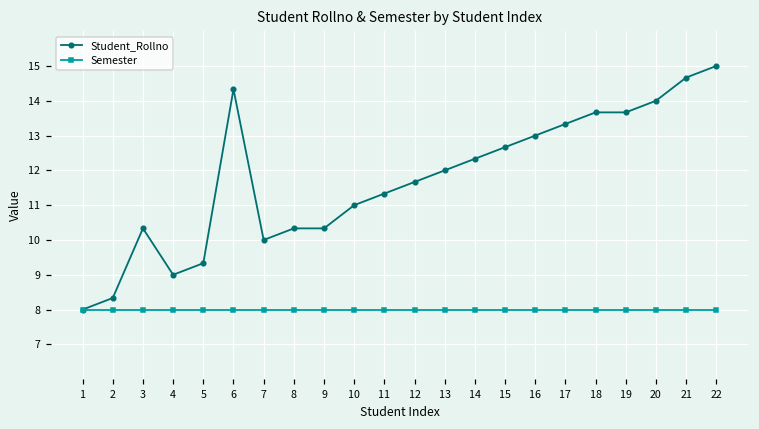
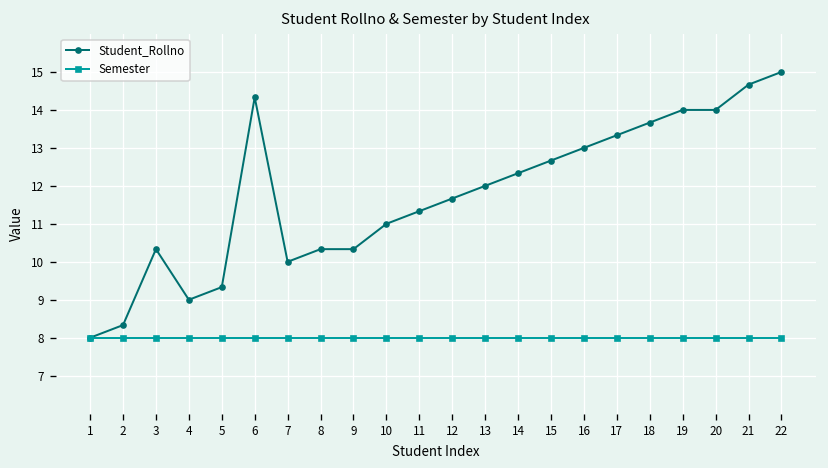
Student_Rollno, 19: 13.7 -> 14.0
